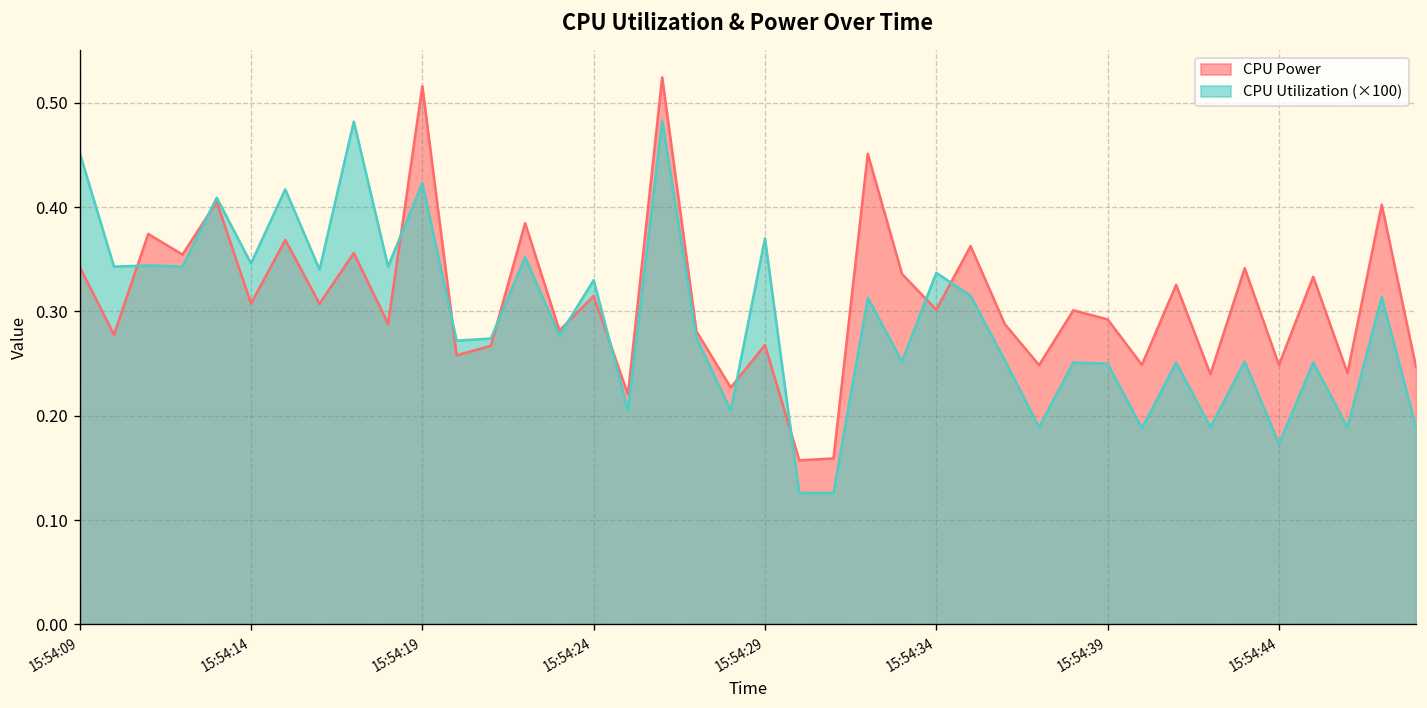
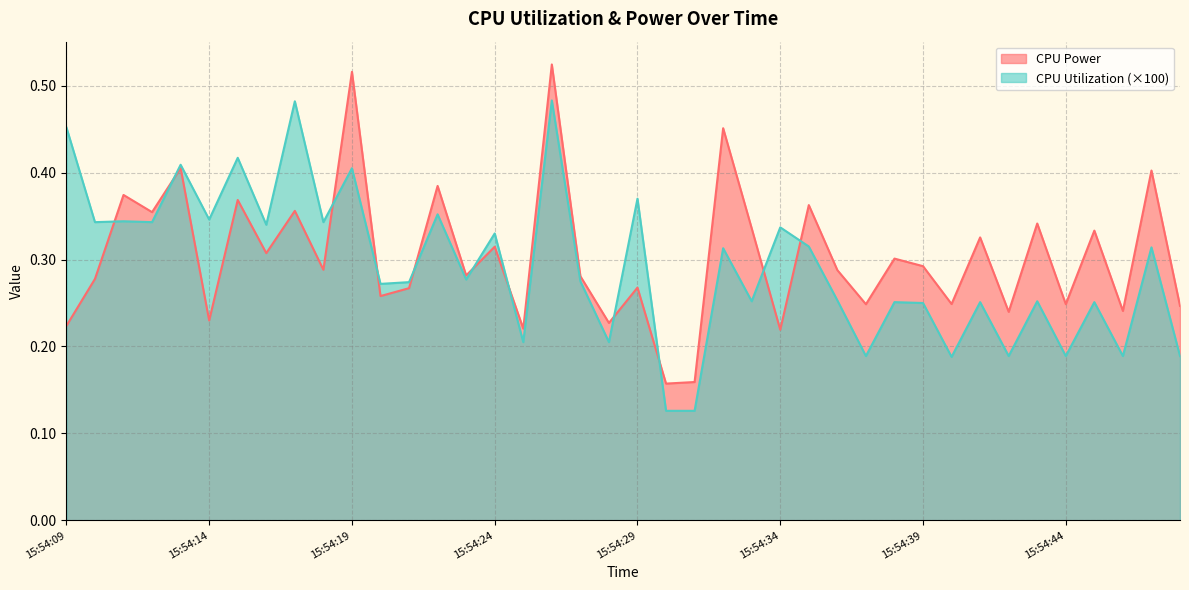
CPU Power, 15:54:09: 0.34 -> 0.22
CPU Power, 15:54:14: 0.31 -> 0.23
CPU Utilization (×100), 15:54:19: 0.42 -> 0.40
CPU Power, 15:54:34: 0.30 -> 0.22
CPU Utilization (×100), 15:54:44: 0.17 -> 0.19
